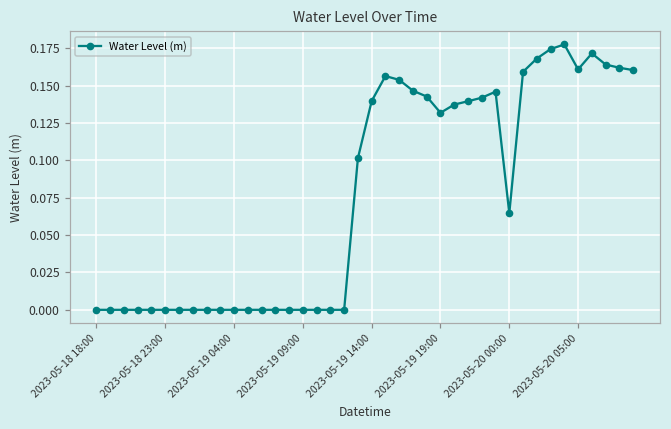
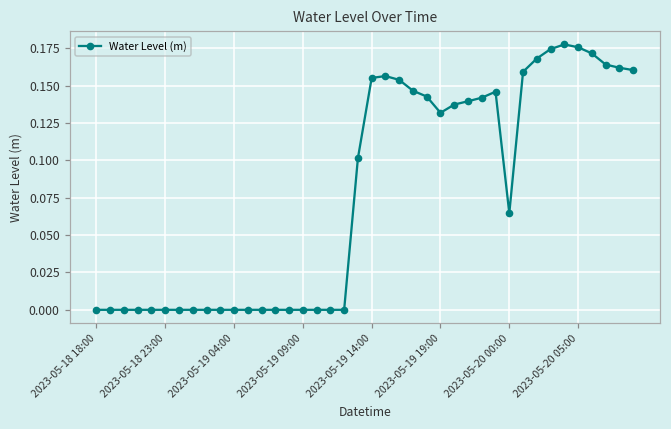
2023-05-19 14:00: 0.140 -> 0.155
2023-05-20 05:00: 0.161 -> 0.176
